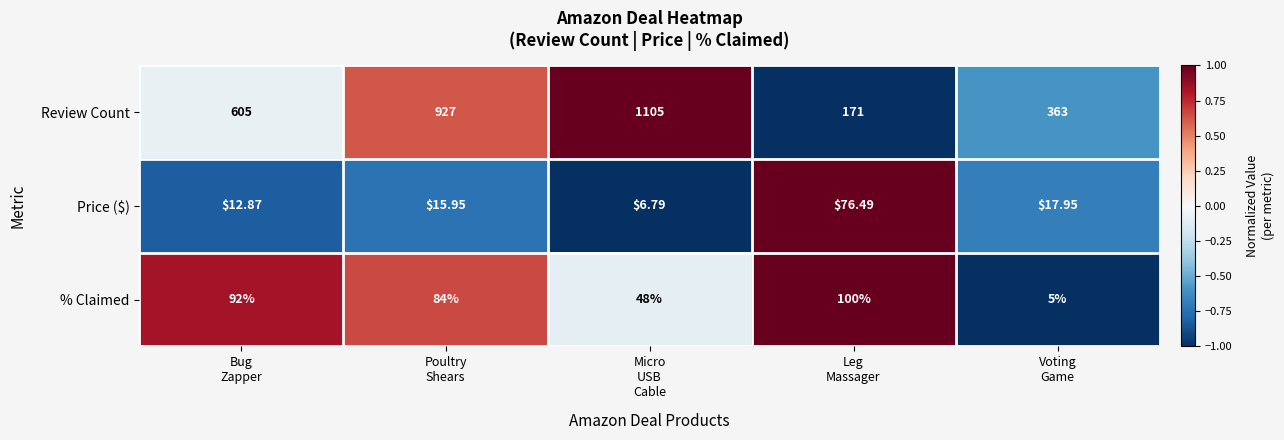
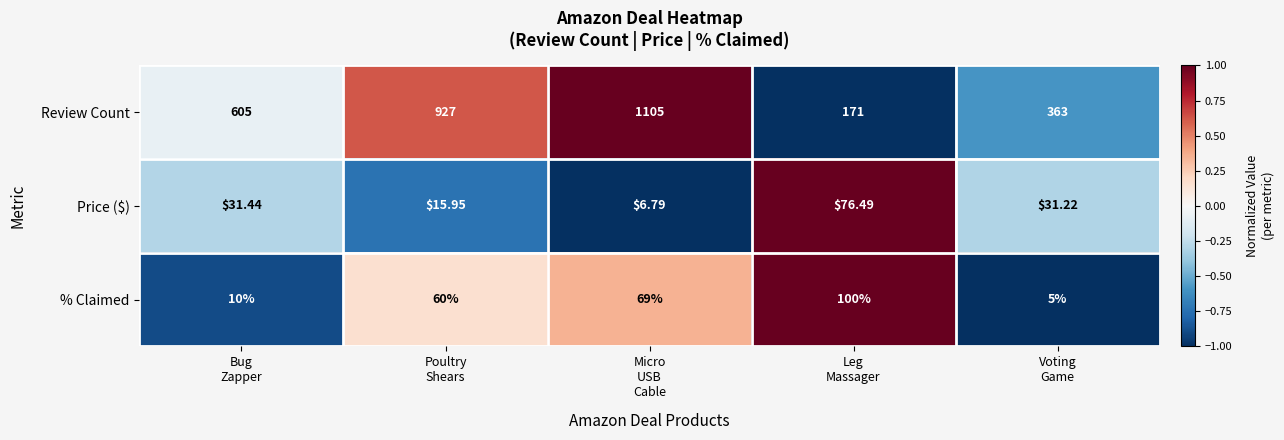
Price ($), Bug Zapper: $12.87 -> $31.44
Price ($), Voting Game: $17.95 -> $31.22
% Claimed, Bug Zapper: 92% -> 10%
% Claimed, Poultry Shears: 84% -> 60%
% Claimed, Micro USB Cable: 48% -> 69%
